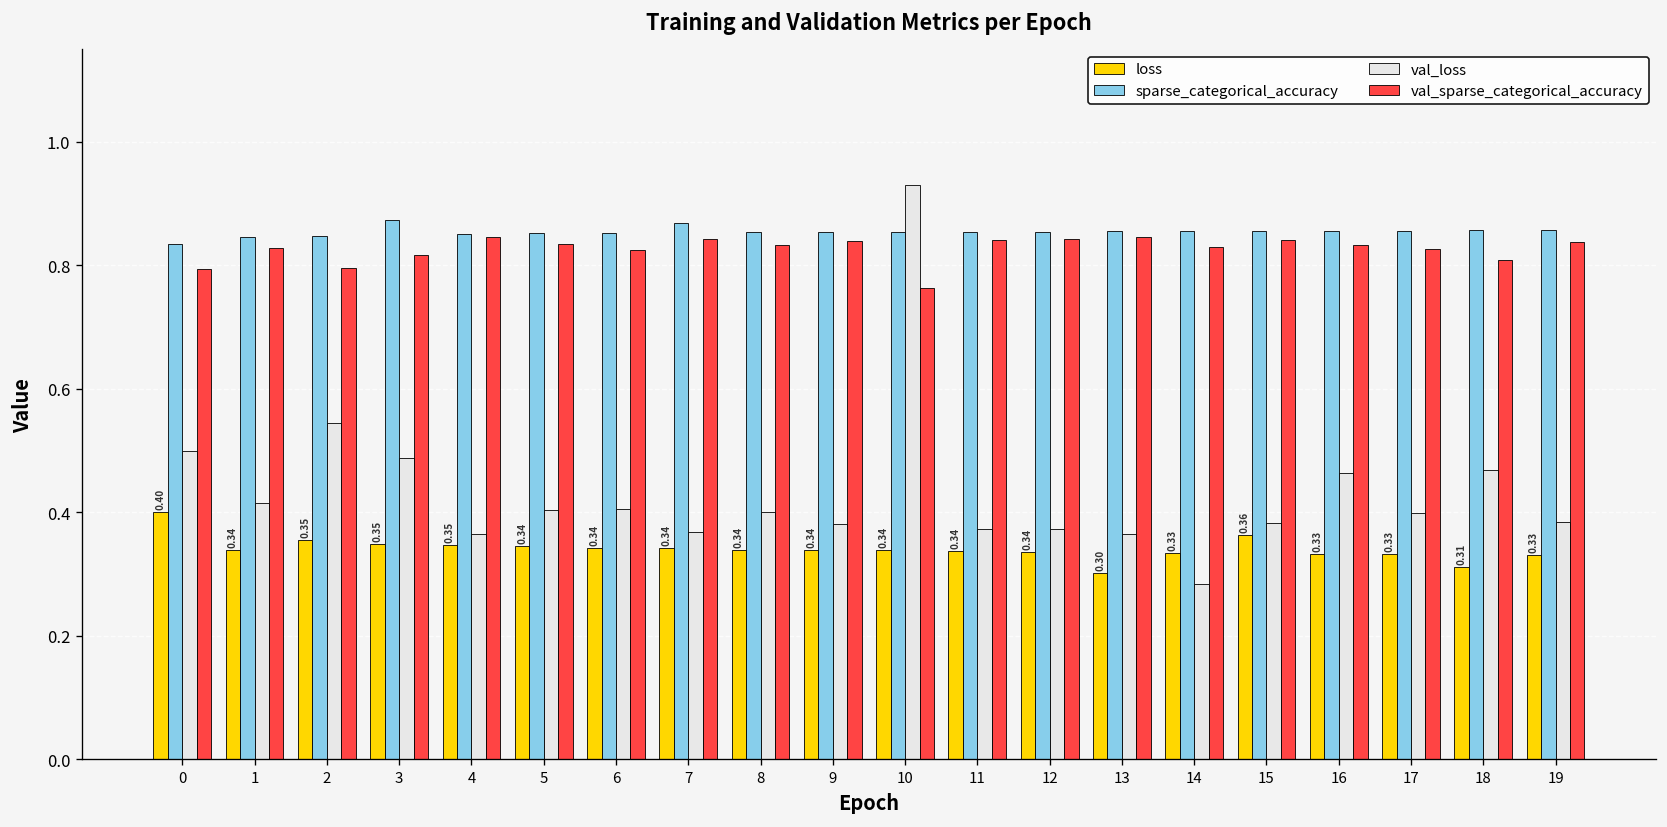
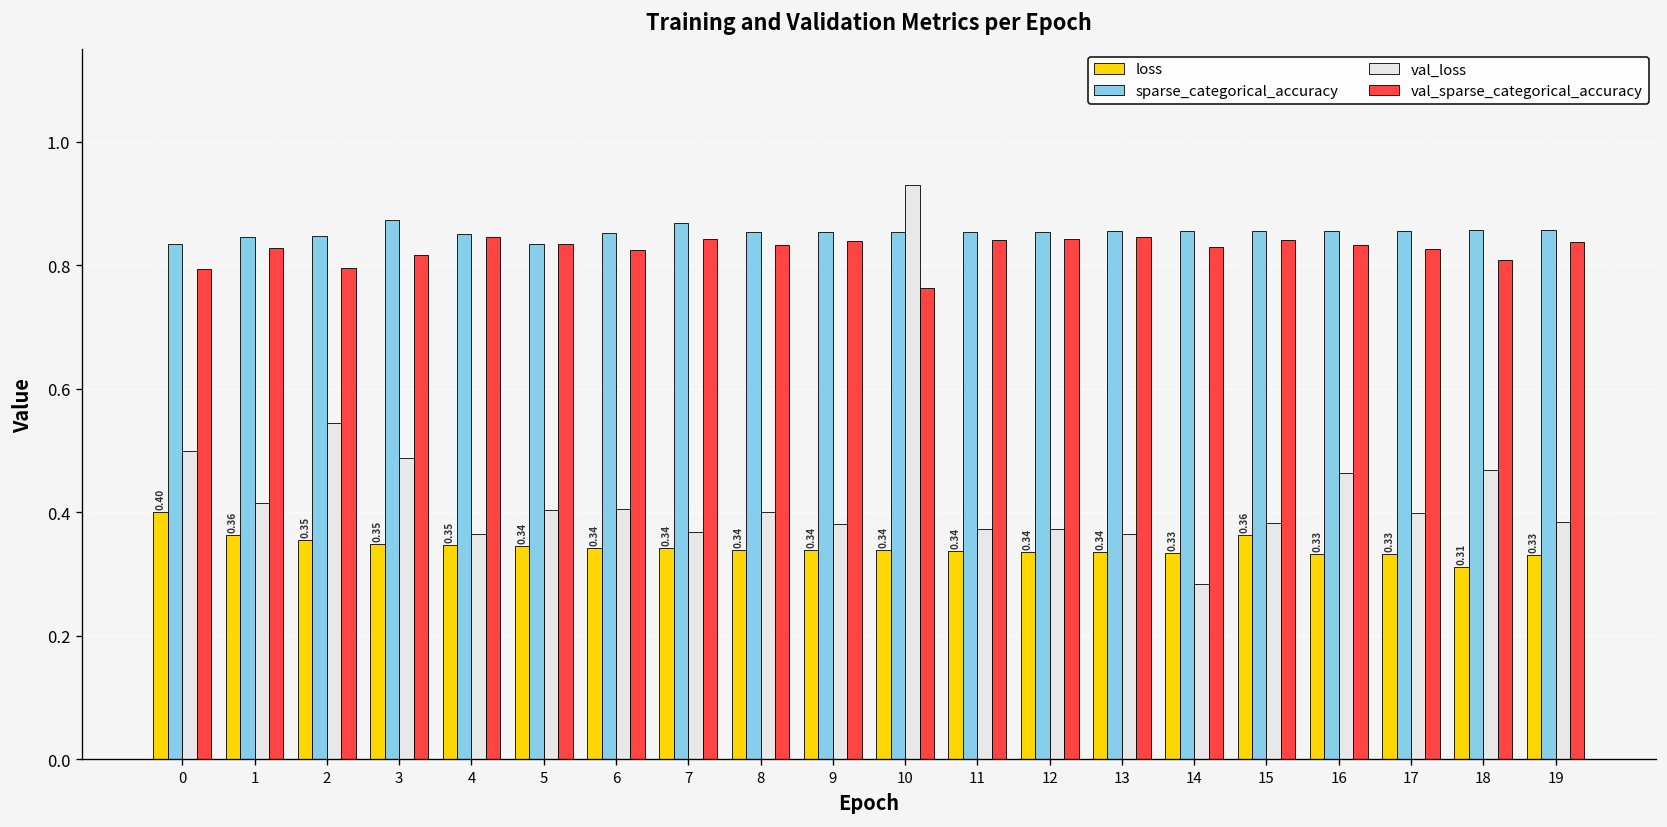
loss, 1: 0.34 -> 0.36
sparse_categorical_accuracy, 5: 0.85 -> 0.83
loss, 13: 0.30 -> 0.34
